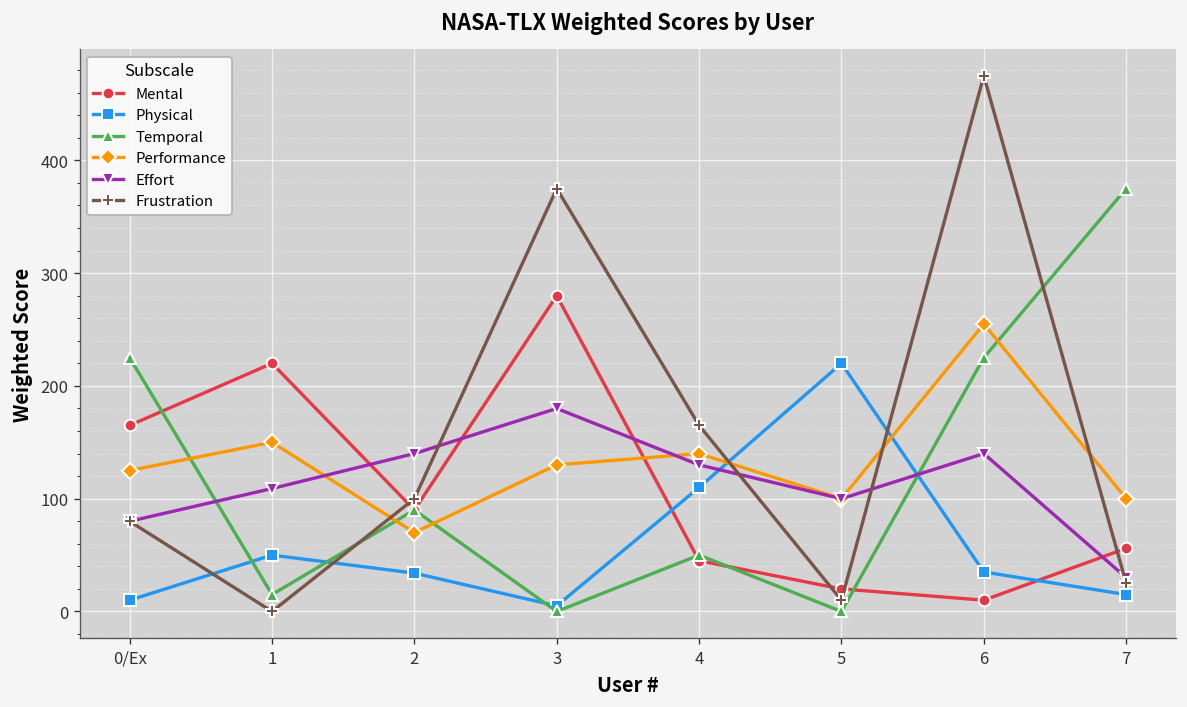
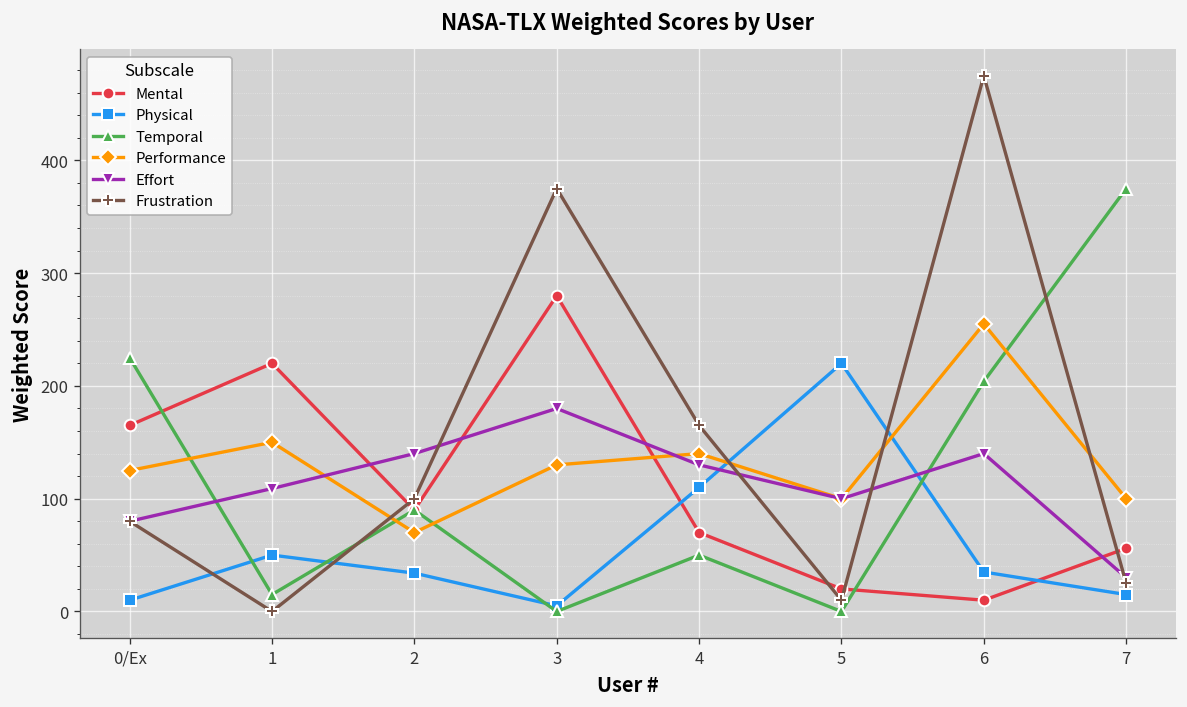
Mental, 4: 50 -> 70
Temporal, 6: 230 -> 200
